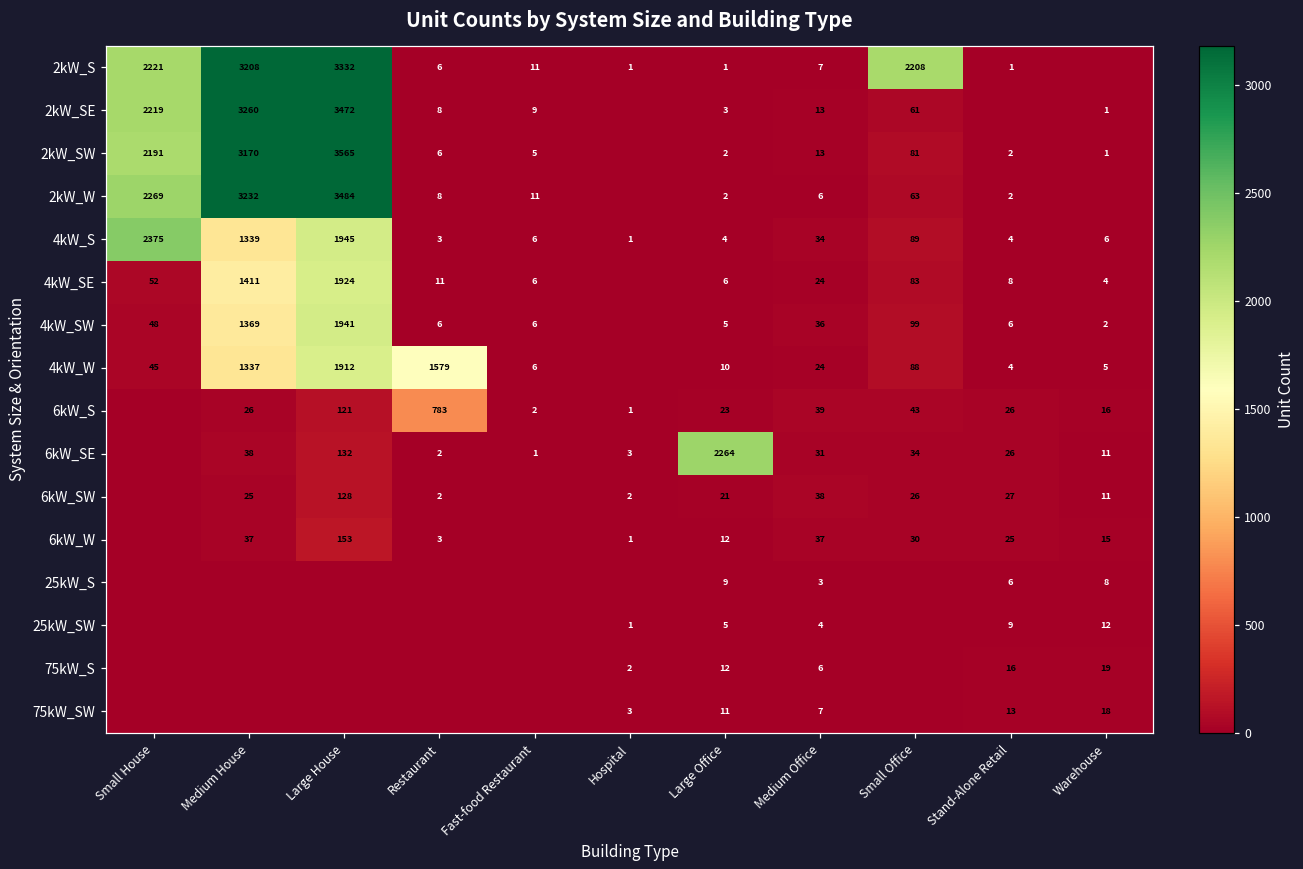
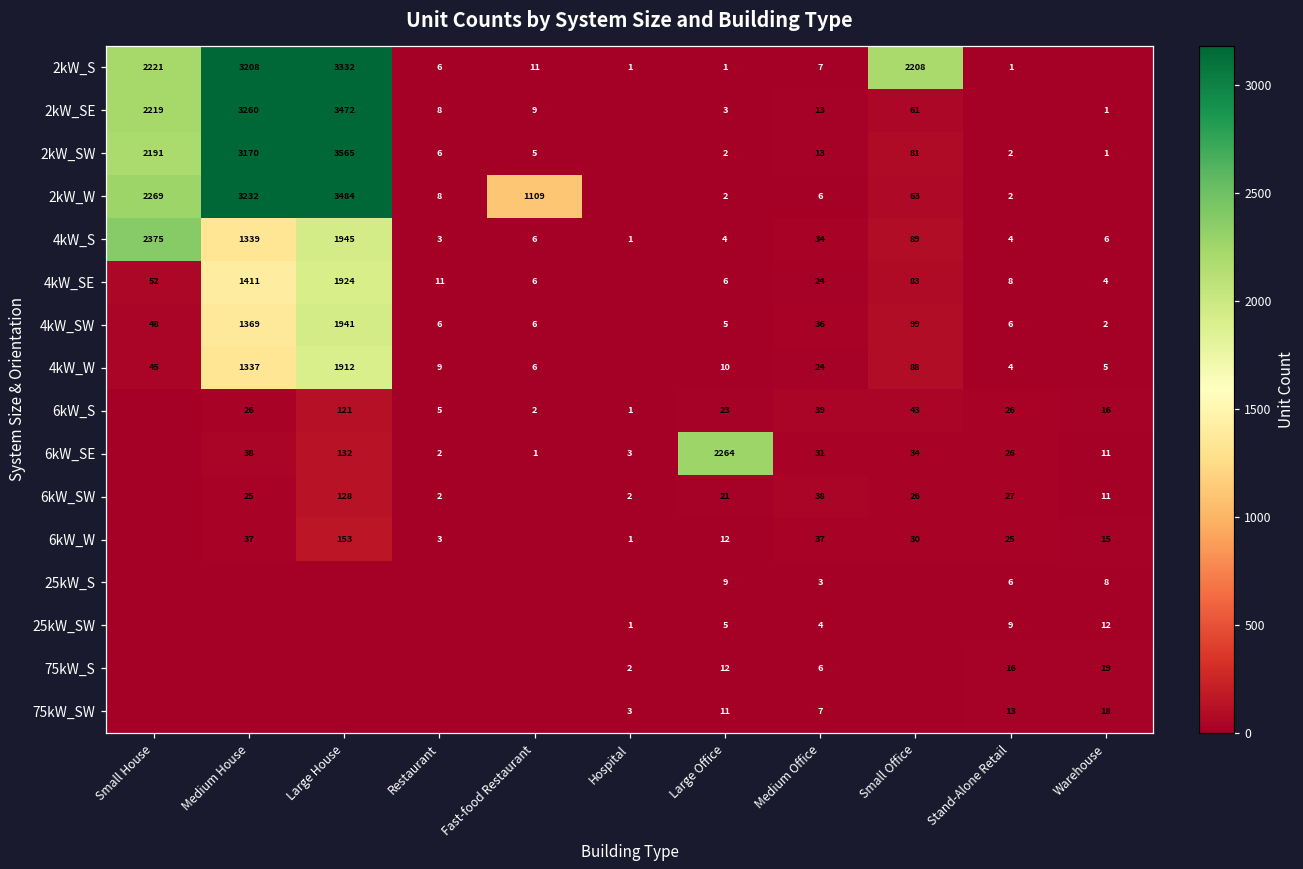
2kW_W, Fast-food Restaurant: 11 -> 1109
4kW_W, Restaurant: 1579 -> 9
6kW_S, Restaurant: 783 -> 5
